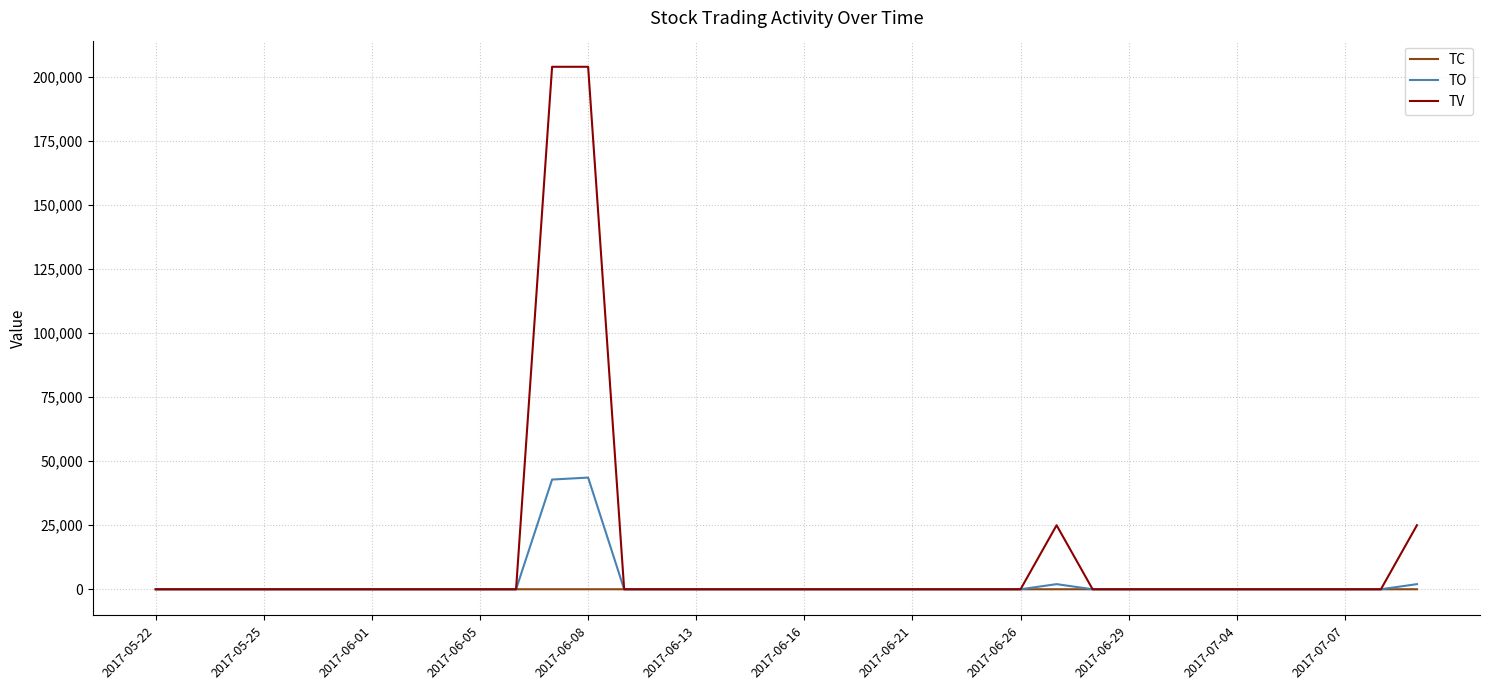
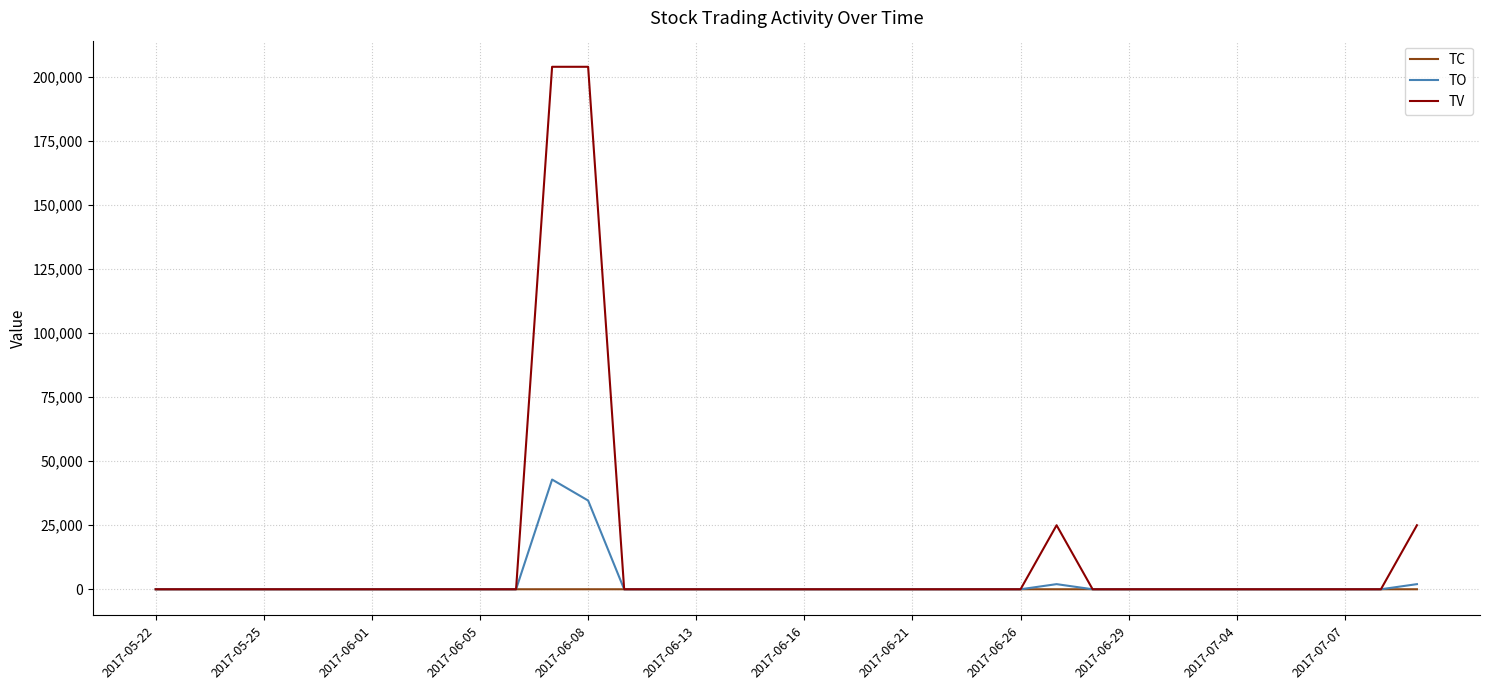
TO, 2017-06-08: 44,000 -> 35,000
